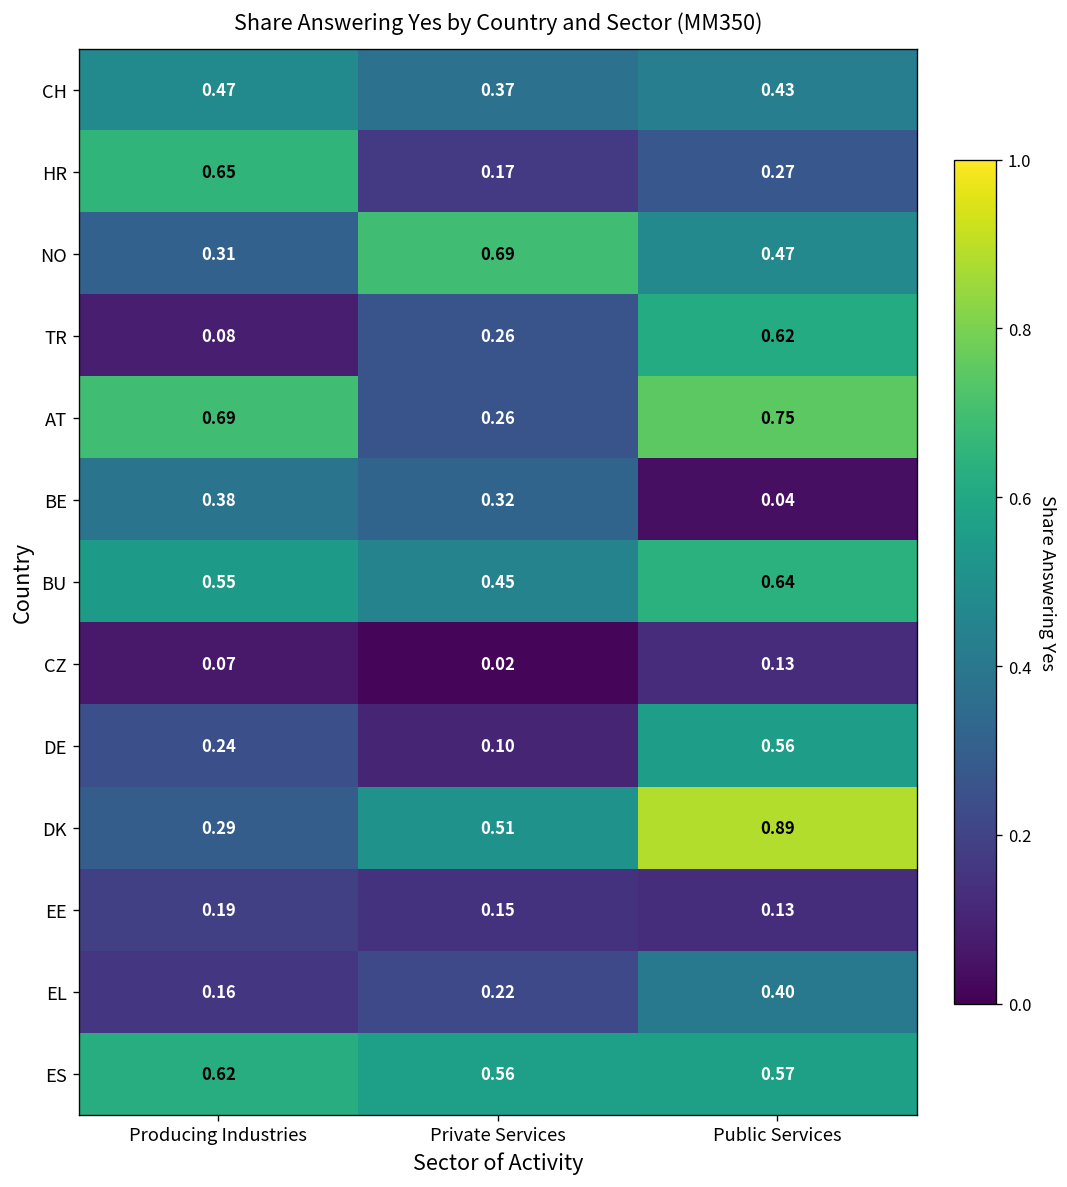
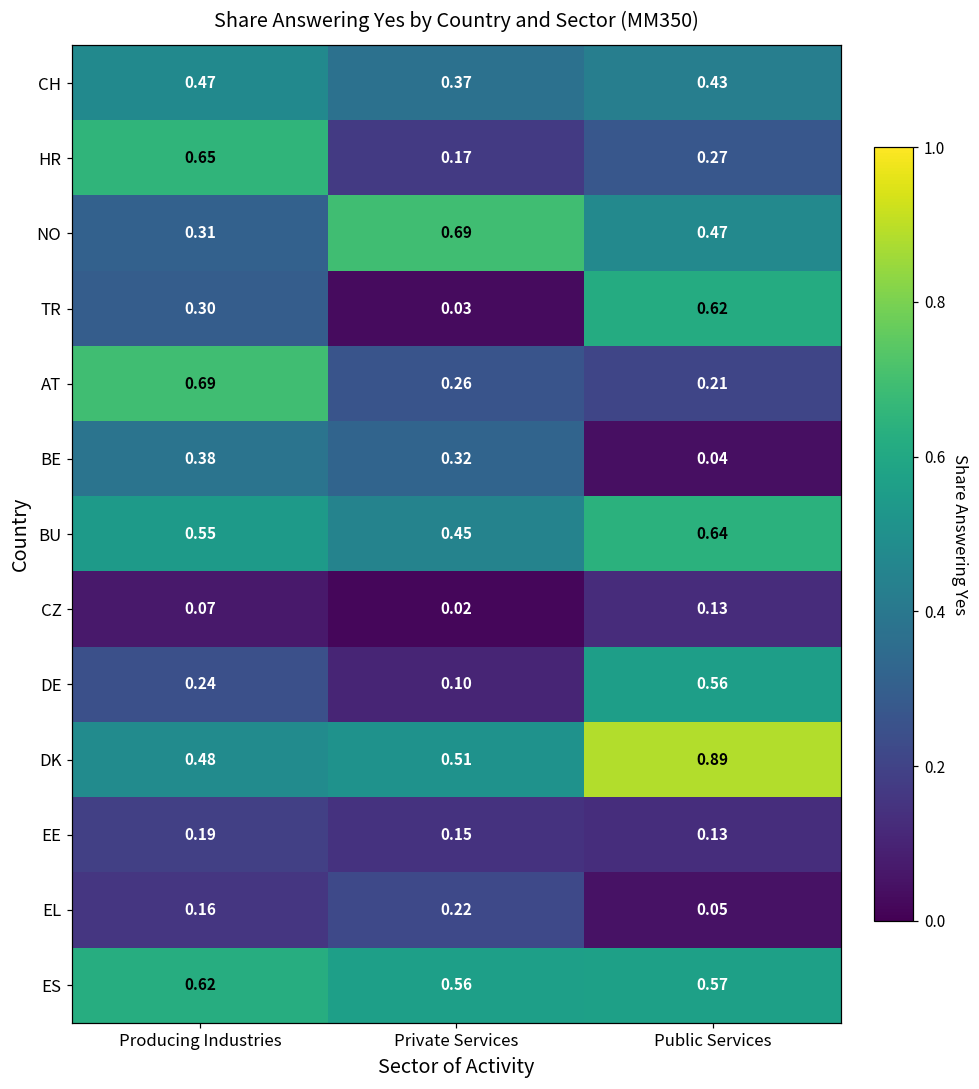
TR, Producing Industries: 0.08 -> 0.30
TR, Private Services: 0.26 -> 0.03
AT, Public Services: 0.75 -> 0.21
DK, Producing Industries: 0.29 -> 0.48
EL, Public Services: 0.40 -> 0.05
